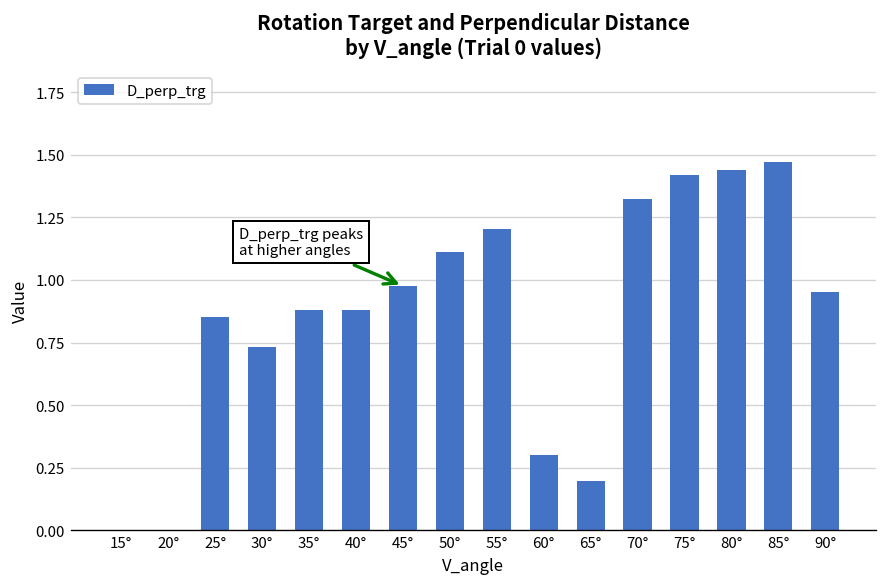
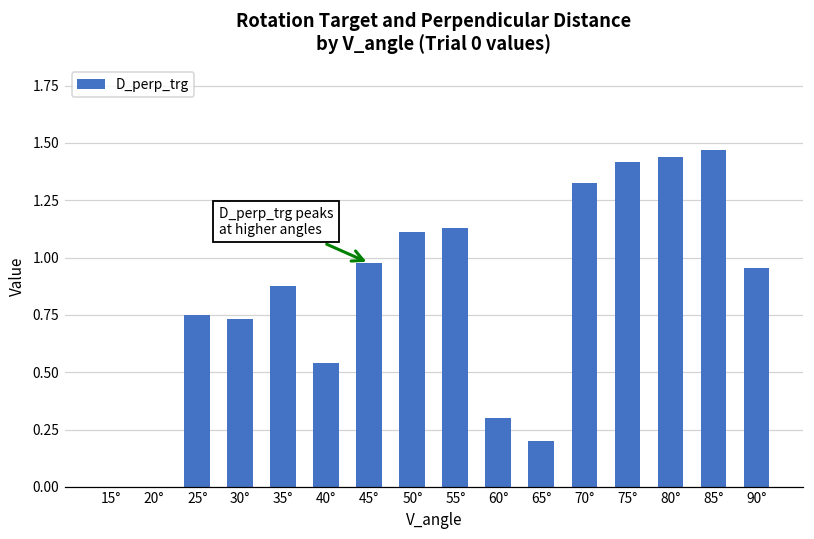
25°: 0.85 -> 0.75
40°: 0.88 -> 0.54
55°: 1.20 -> 1.13
